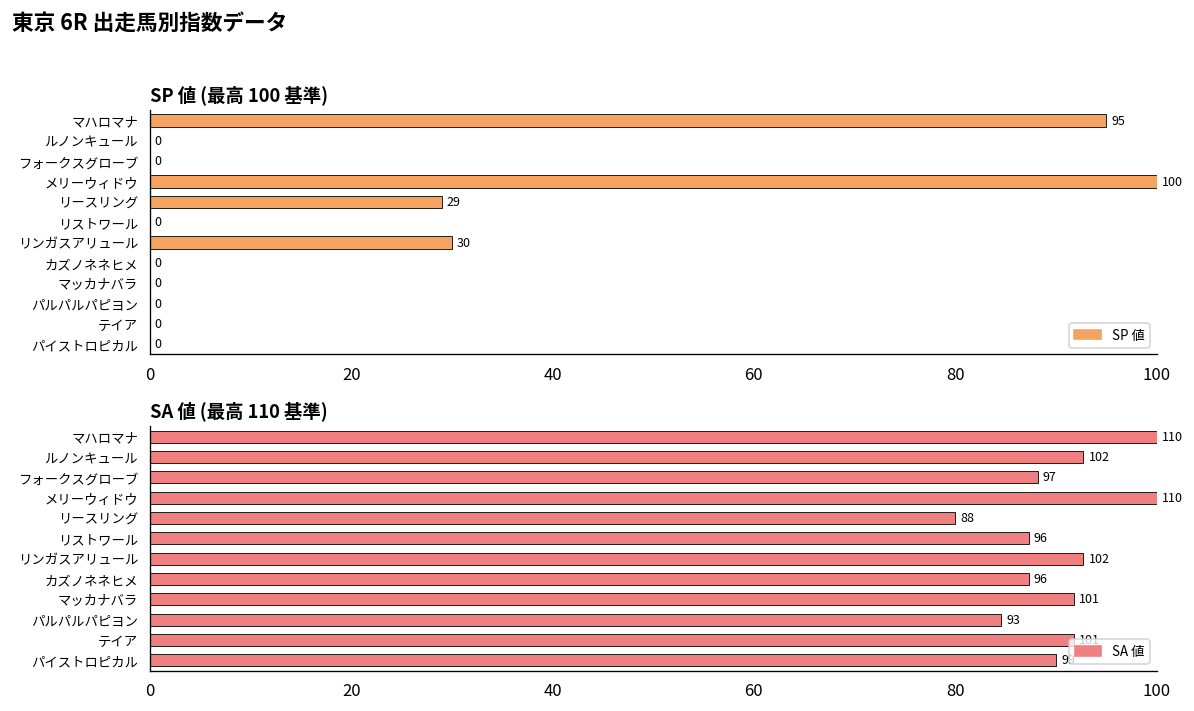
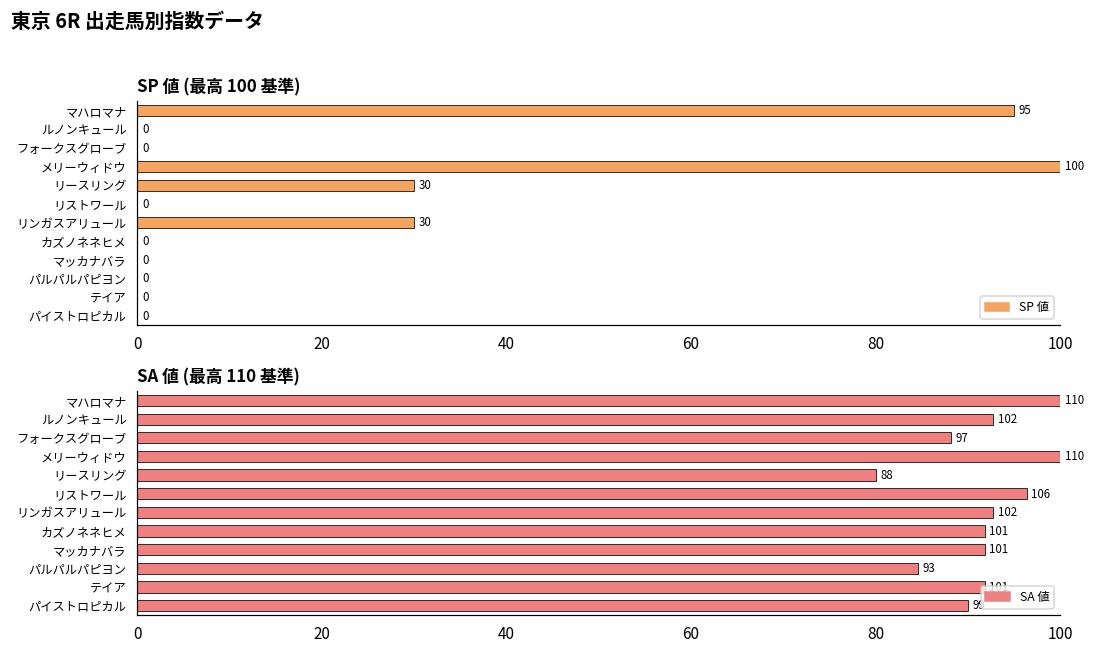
SP 値 (最高 100 基準), リースリング: 29 -> 30
SA 値 (最高 110 基準), リストワール: 96 -> 106
SA 値 (最高 110 基準), カズノネネヒメ: 96 -> 101
